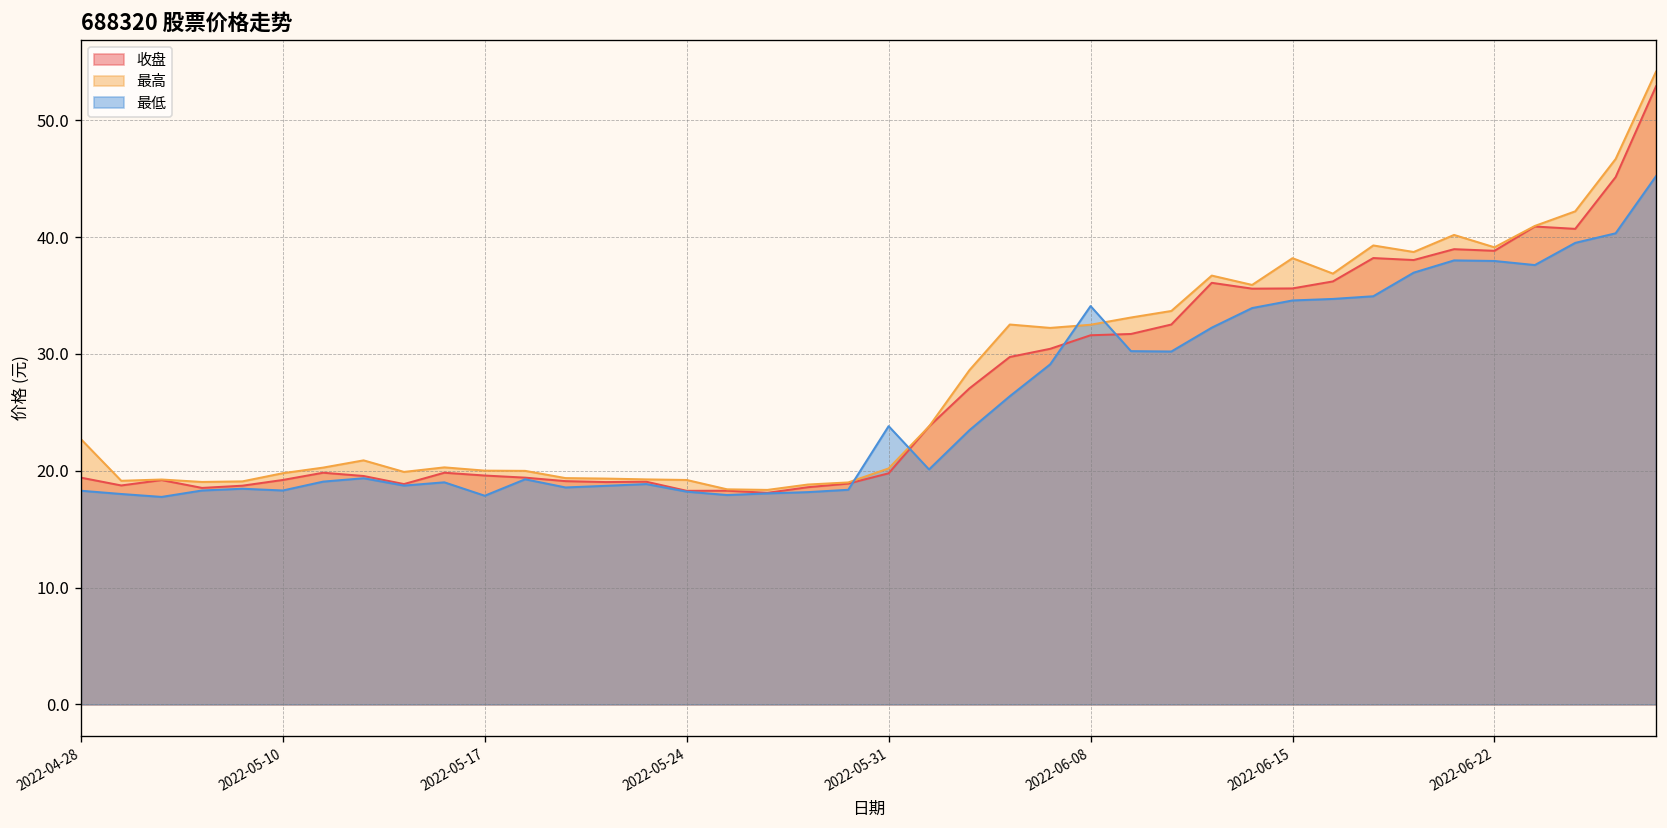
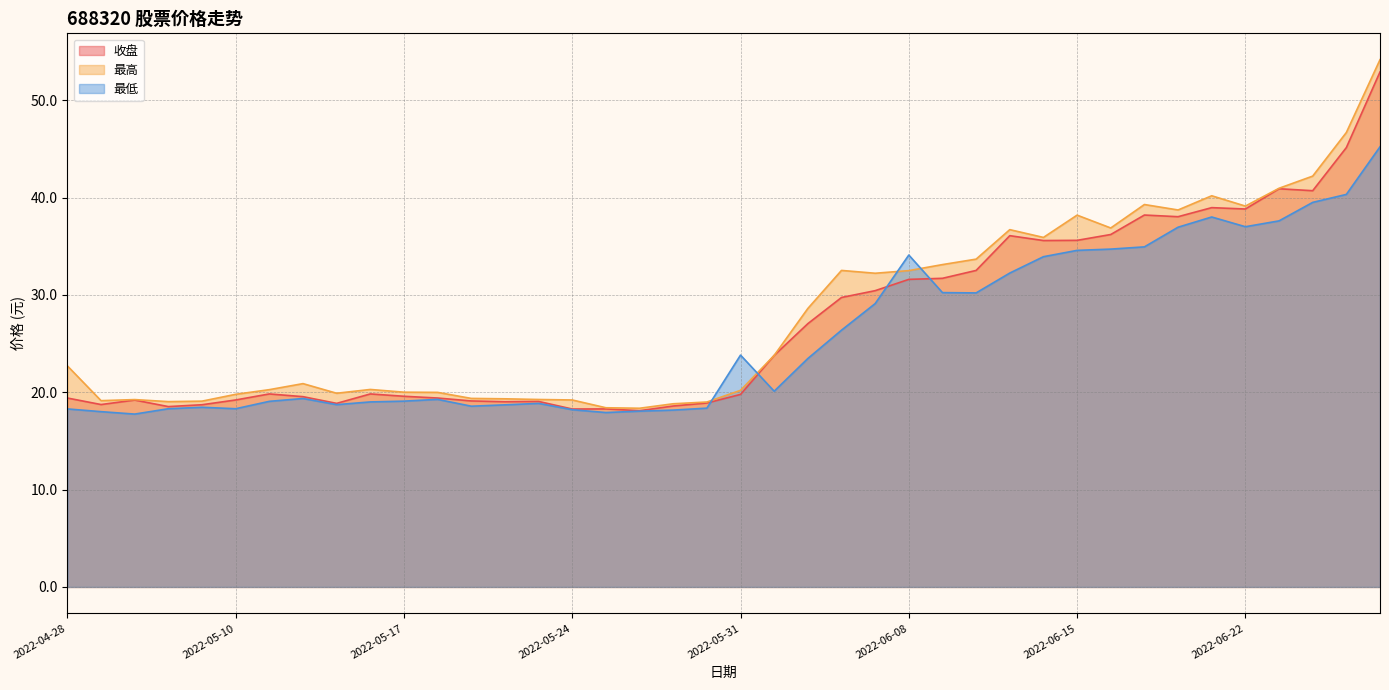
最低, 2022-05-17: 18 -> 19
最低, 2022-06-22: 38 -> 37
